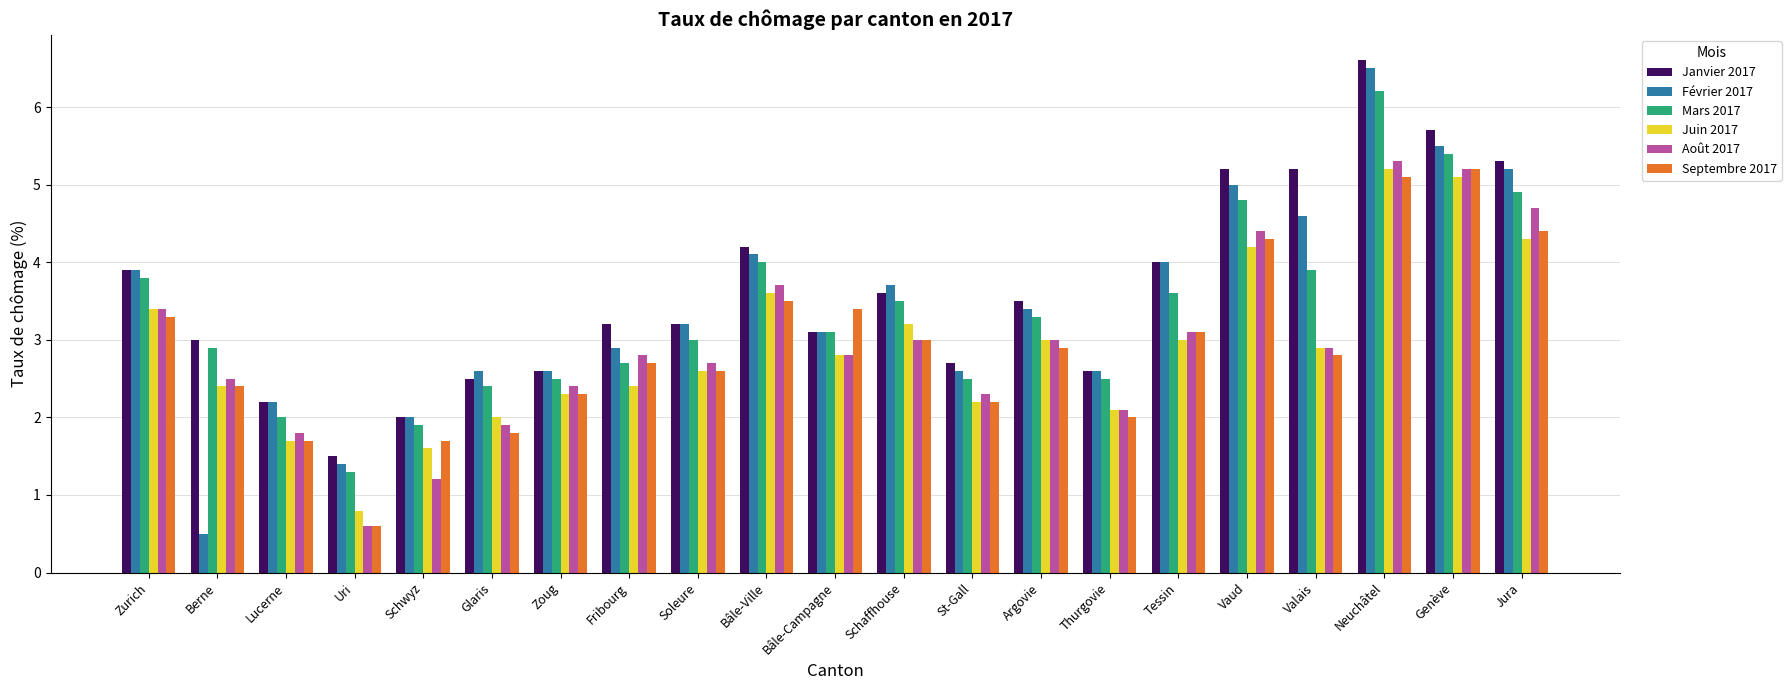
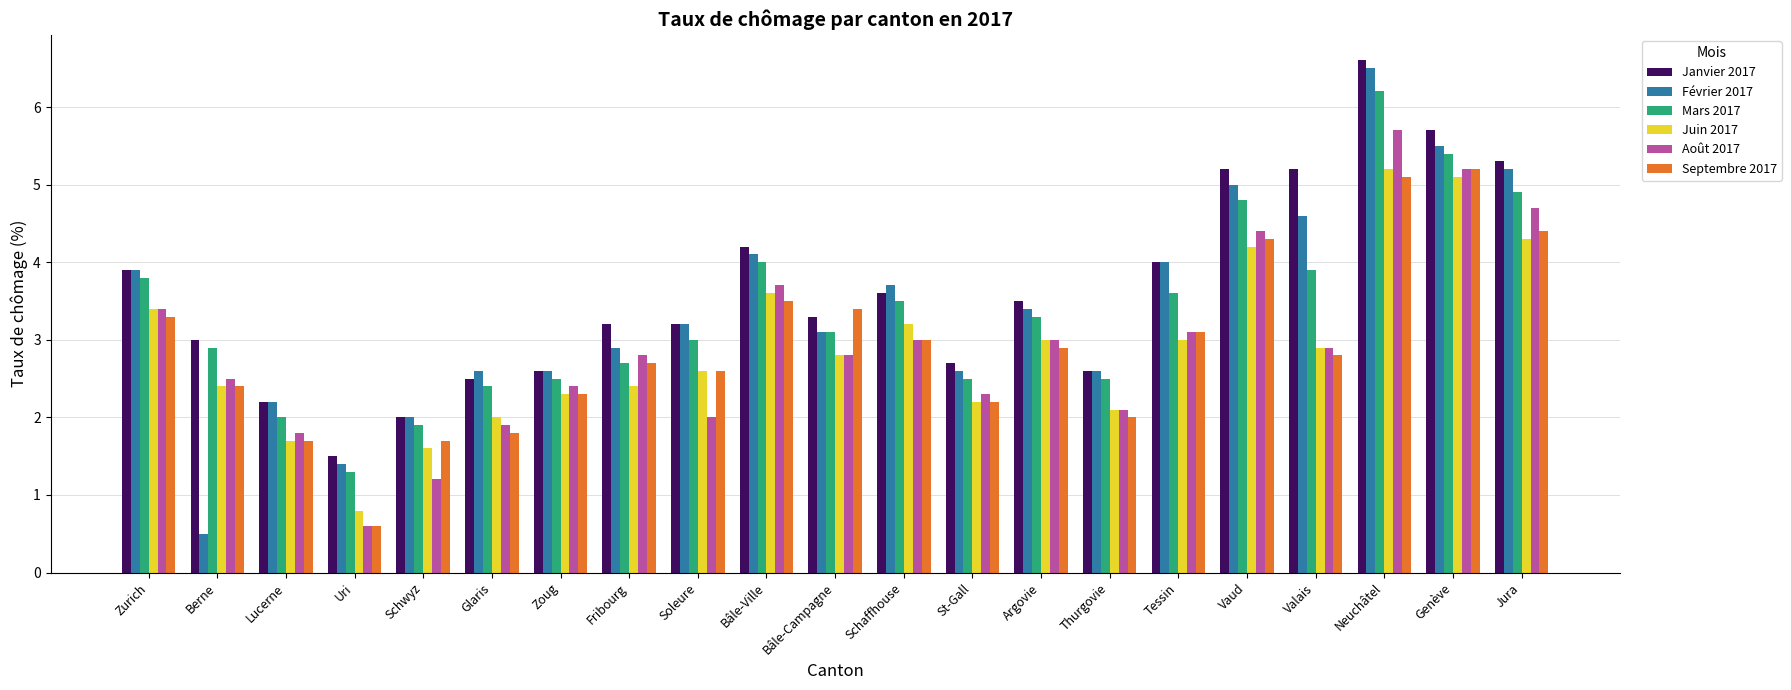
Août 2017, Soleure: 2.7 -> 2.0
Janvier 2017, Bâle-Campagne: 3.1 -> 3.3
Août 2017, Neuchâtel: 5.3 -> 5.7
